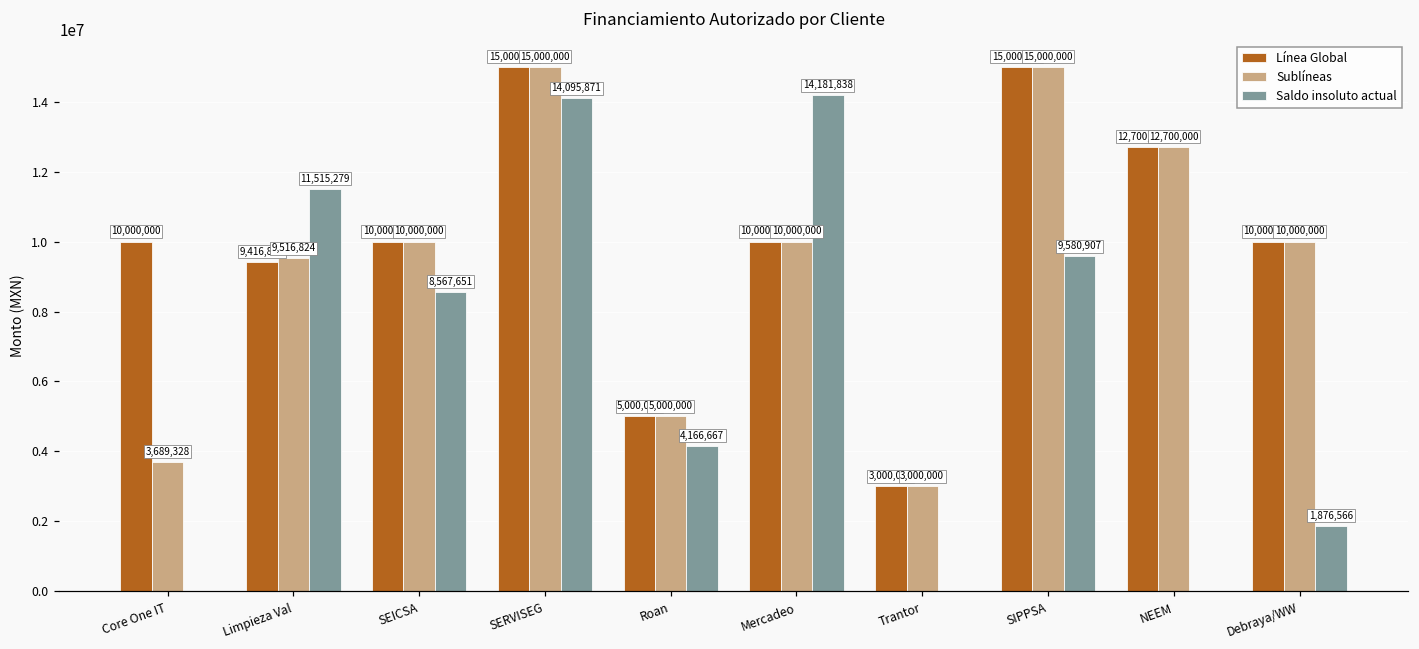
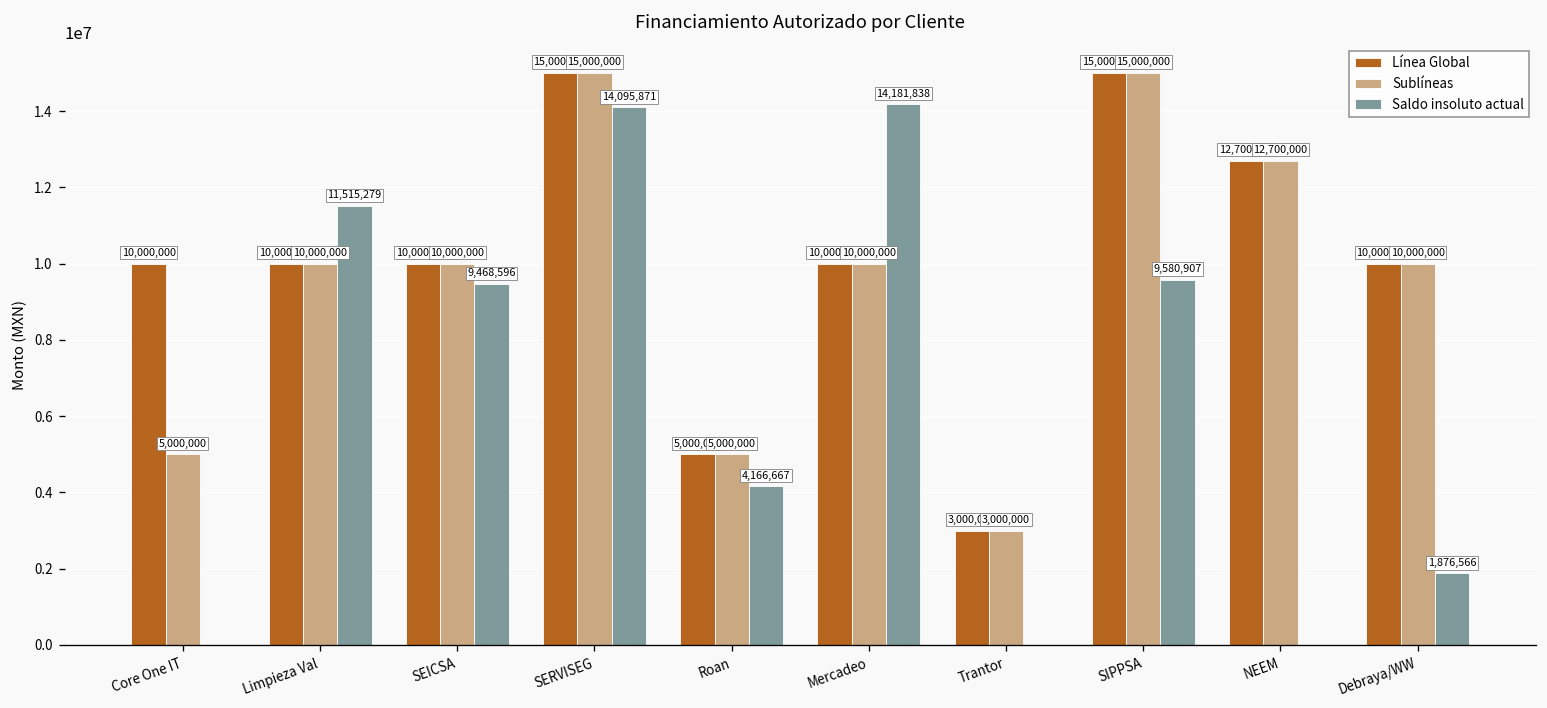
Sublíneas, Core One IT: 3,689,328 -> 5,000,000
Línea Global, Limpieza Val: 9,416,886 -> 10,000,000
Sublíneas, Limpieza Val: 9,516,824 -> 10,000,000
Saldo insoluto actual, SEICSA: 8,567,651 -> 9,468,596
